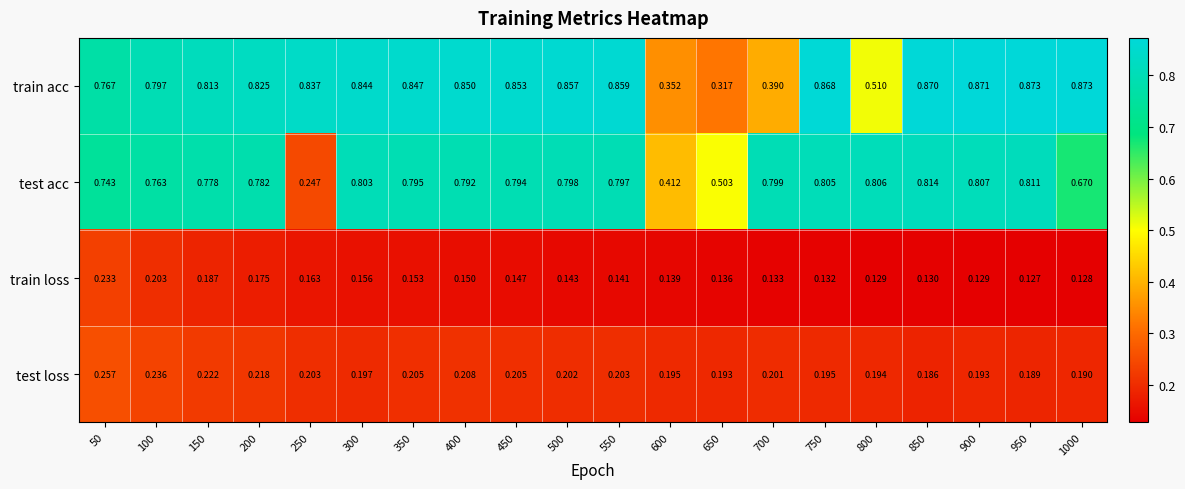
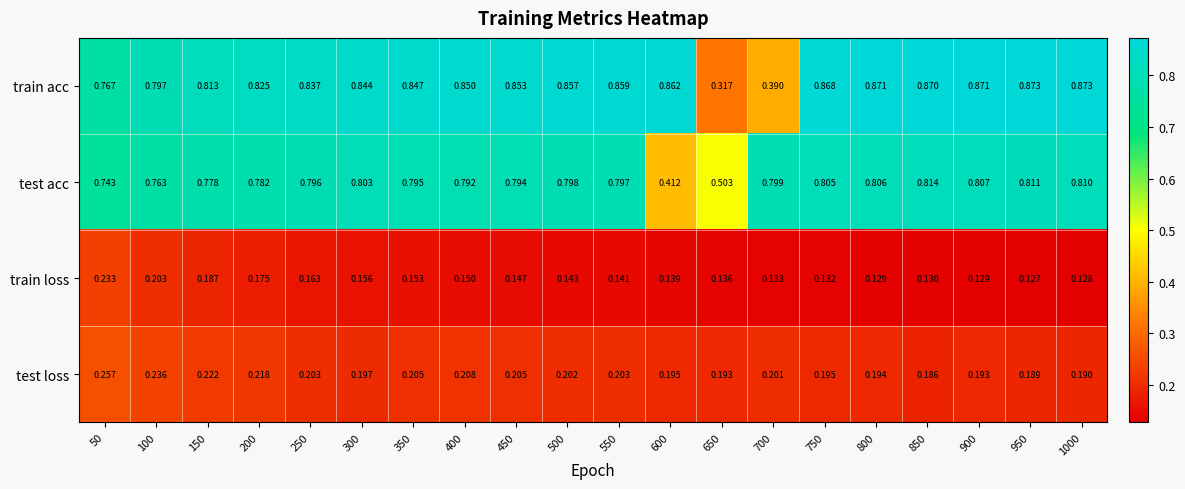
train acc, 600: 0.352 -> 0.862
train acc, 800: 0.510 -> 0.871
test acc, 250: 0.247 -> 0.796
test acc, 1000: 0.670 -> 0.810
